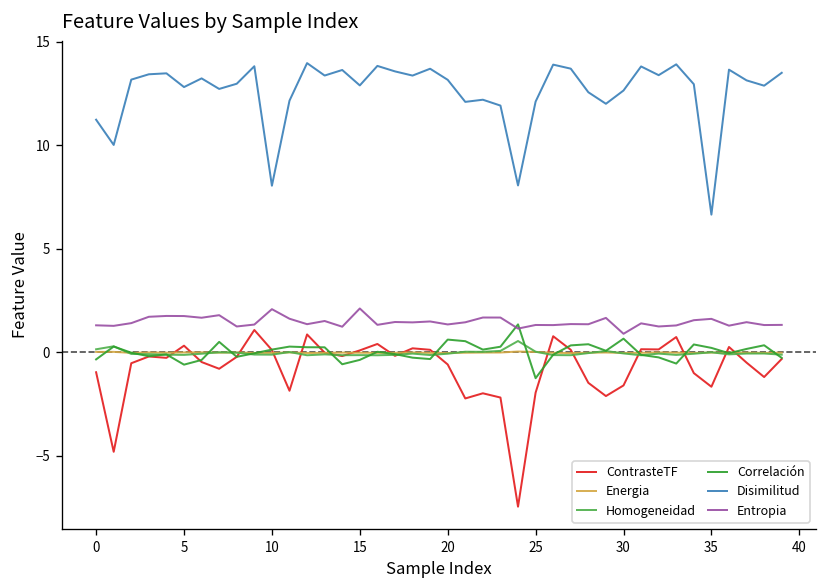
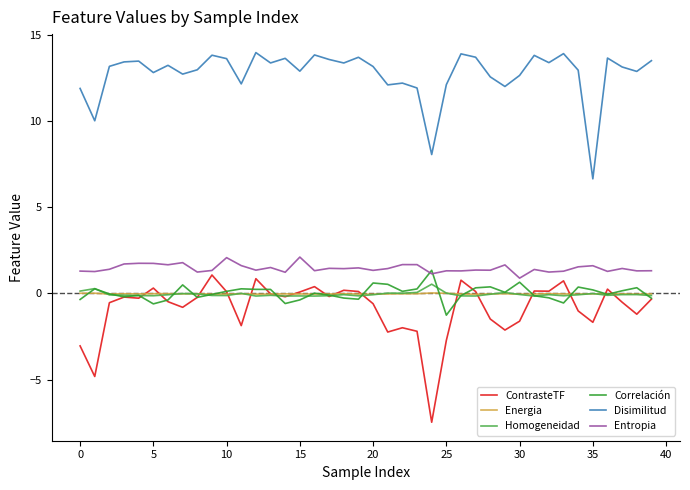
ContrasteTF, 0: -1.0 -> -3.0
Disimilitud, 0: 11.2 -> 11.9
Disimilitud, 10: 8.0 -> 13.6
ContrasteTF, 25: -2.0 -> -2.7
